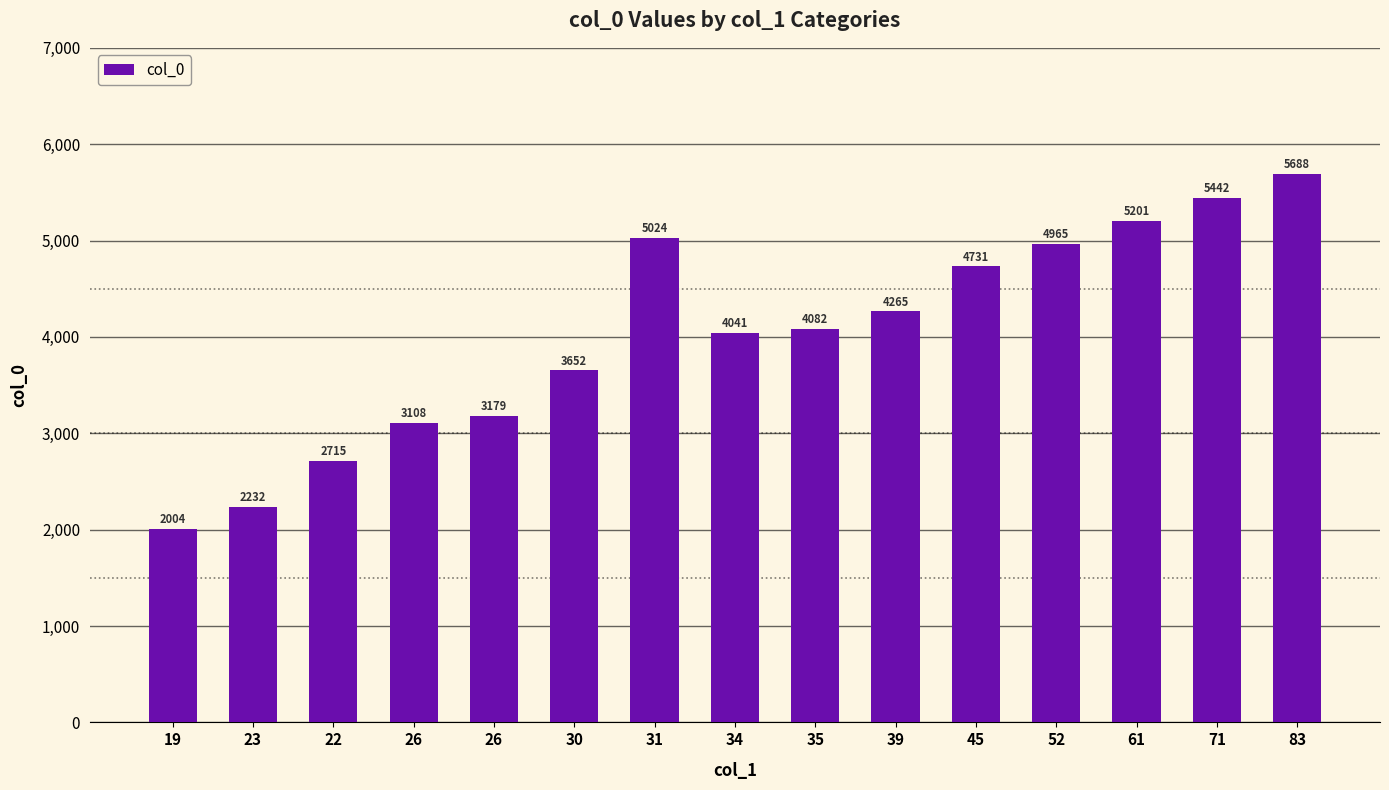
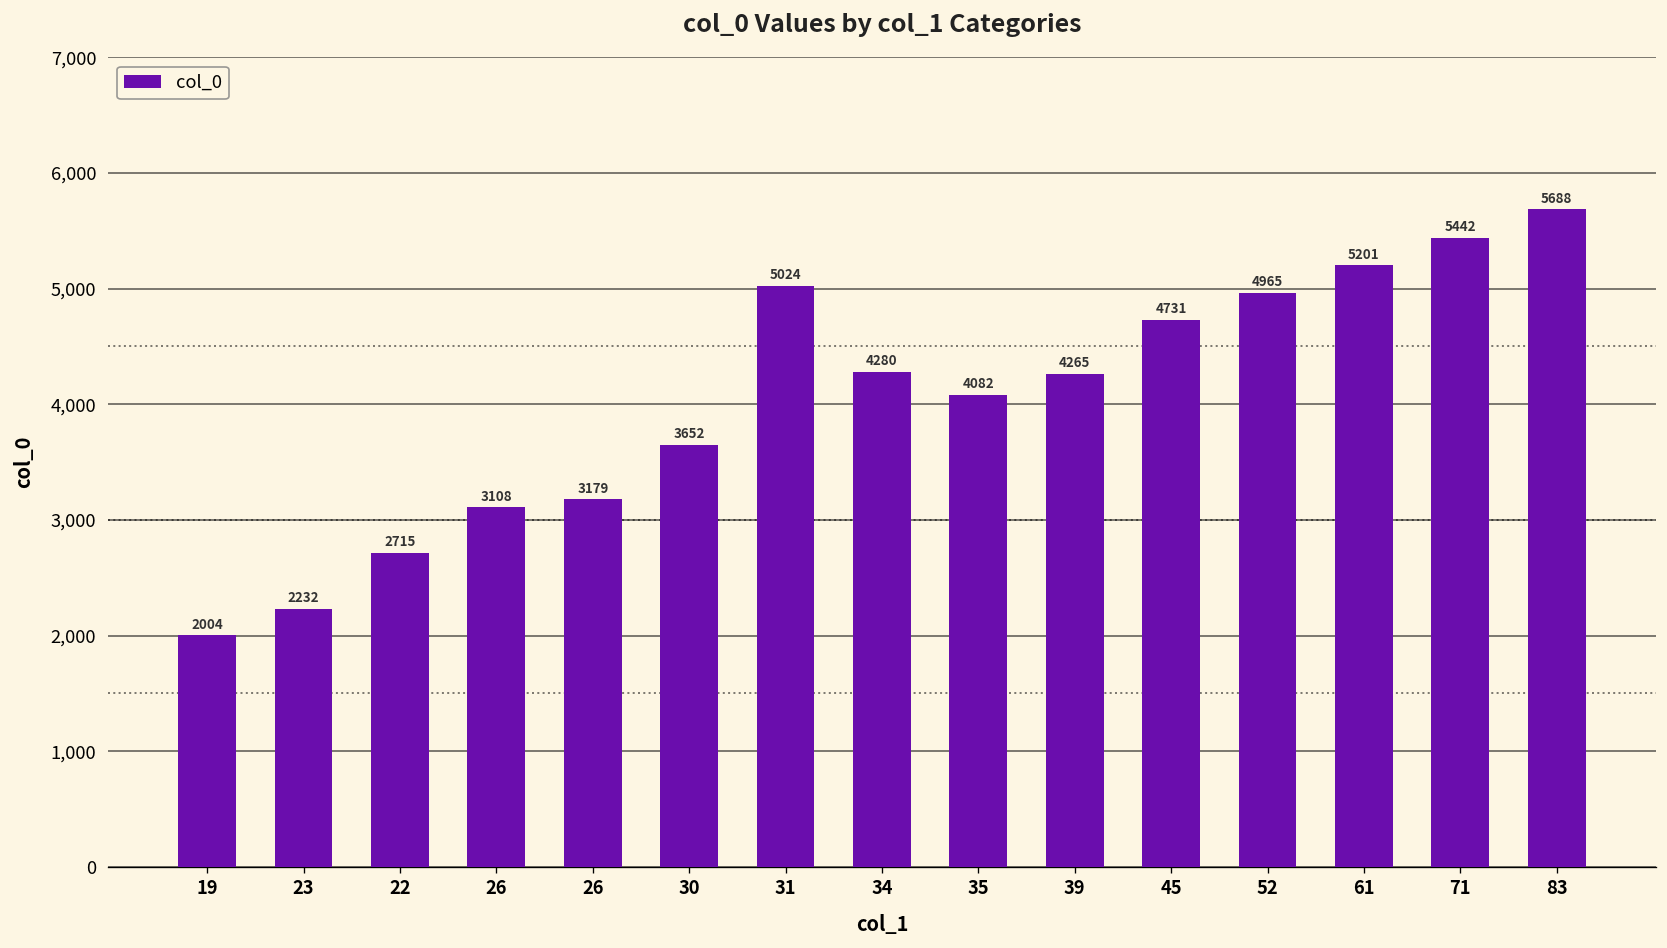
34: 4041 -> 4280
